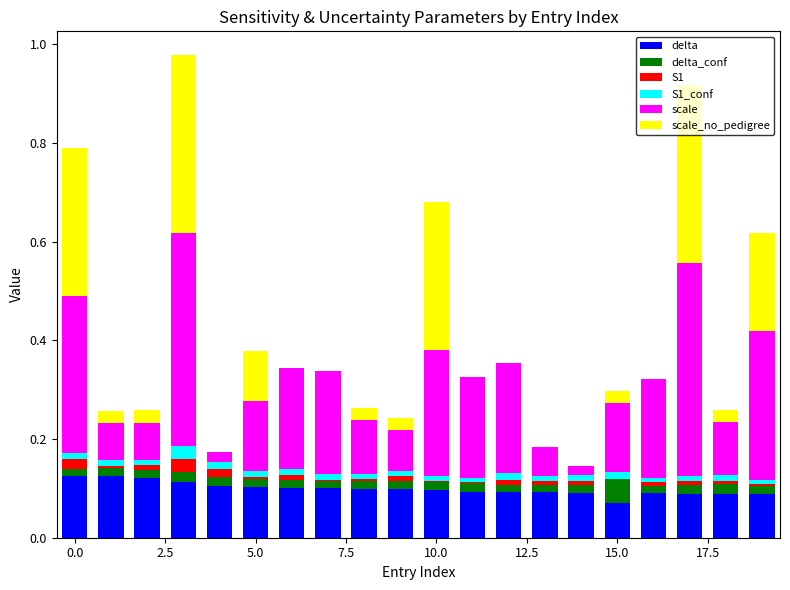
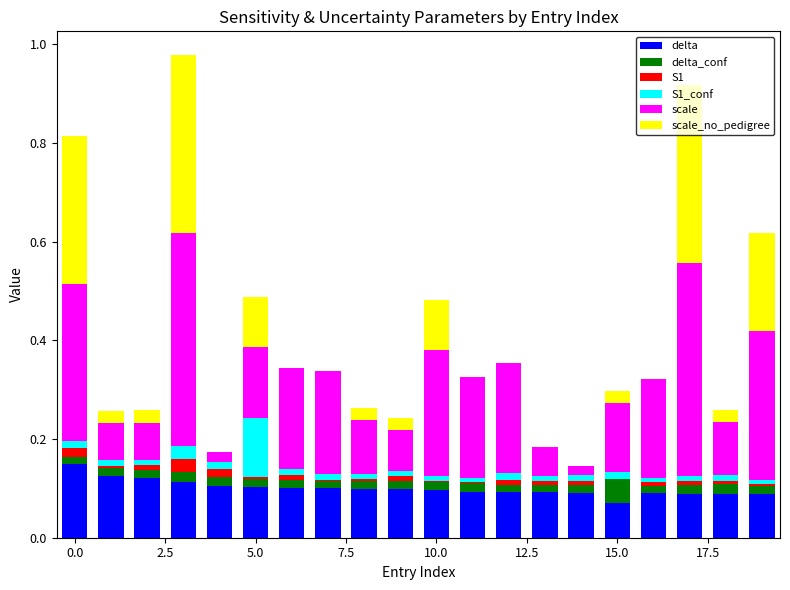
delta, 0.0: 0.13 -> 0.15
S1_conf, 5.0: 0.01 -> 0.12
scale_no_pedigree, 10.0: 0.3 -> 0.1
